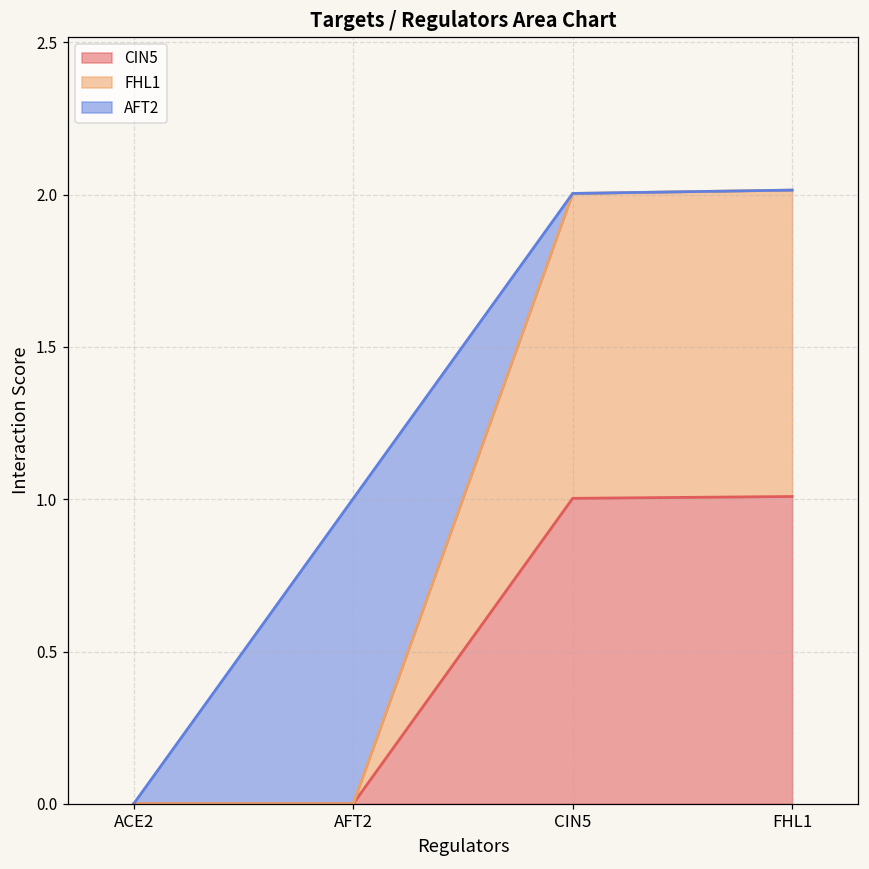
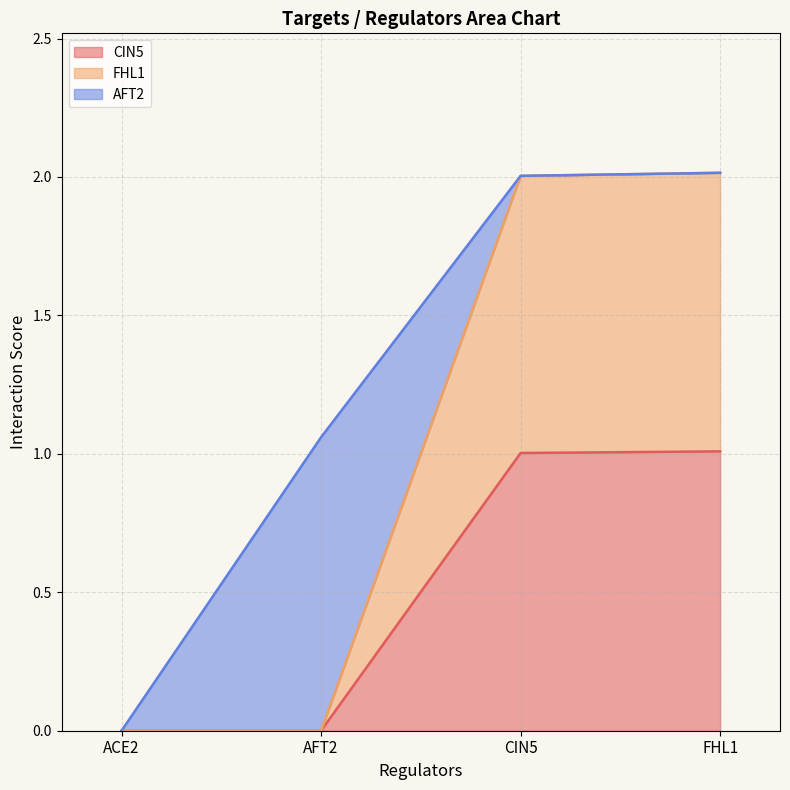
AFT2, AFT2: 1.00 -> 1.06
